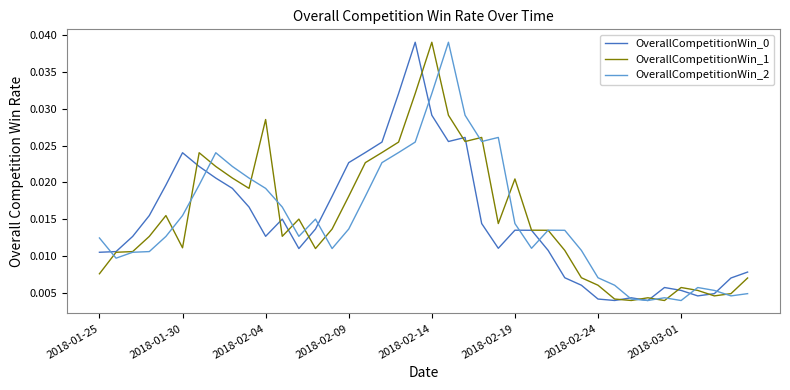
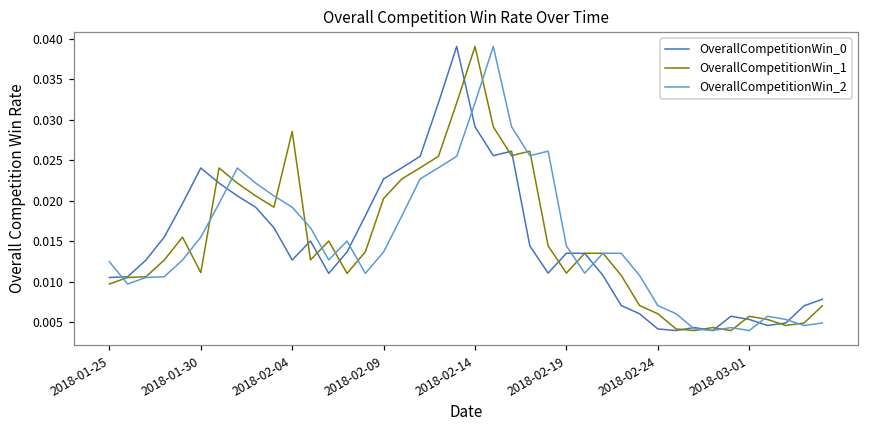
OverallCompetitionWin_1, 2018-01-25: 0.008 -> 0.010
OverallCompetitionWin_1, 2018-02-09: 0.018 -> 0.020
OverallCompetitionWin_1, 2018-02-19: 0.020 -> 0.011
